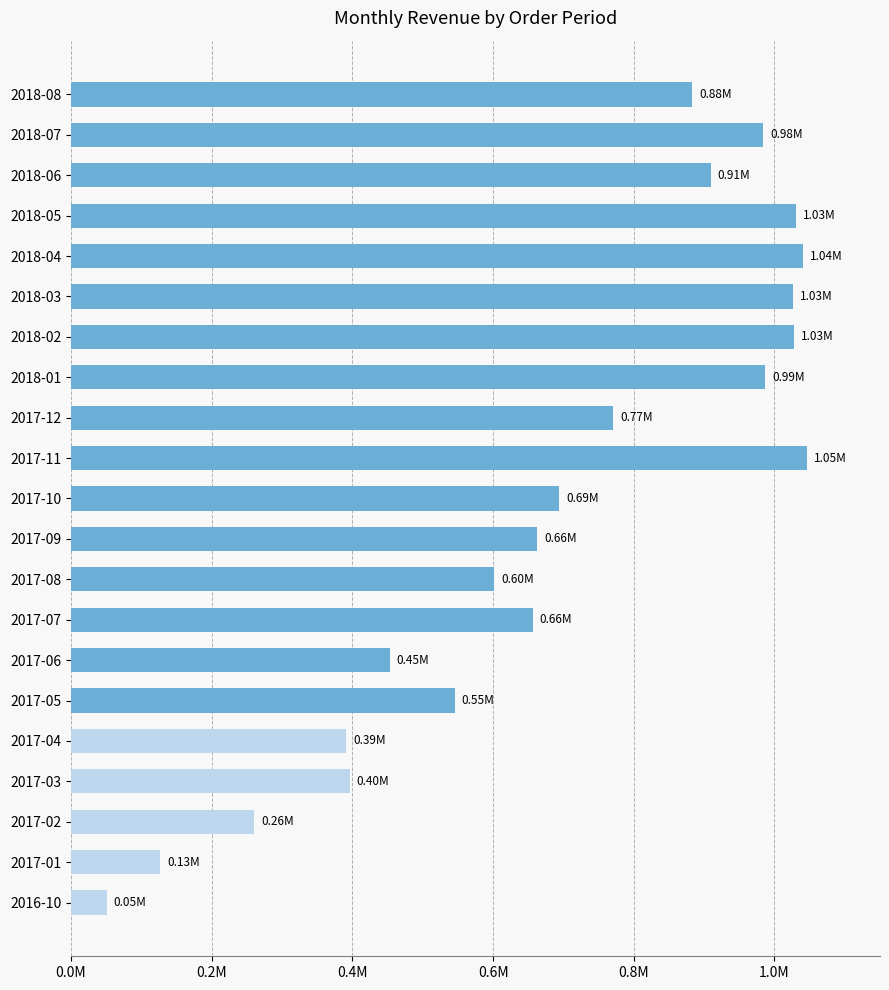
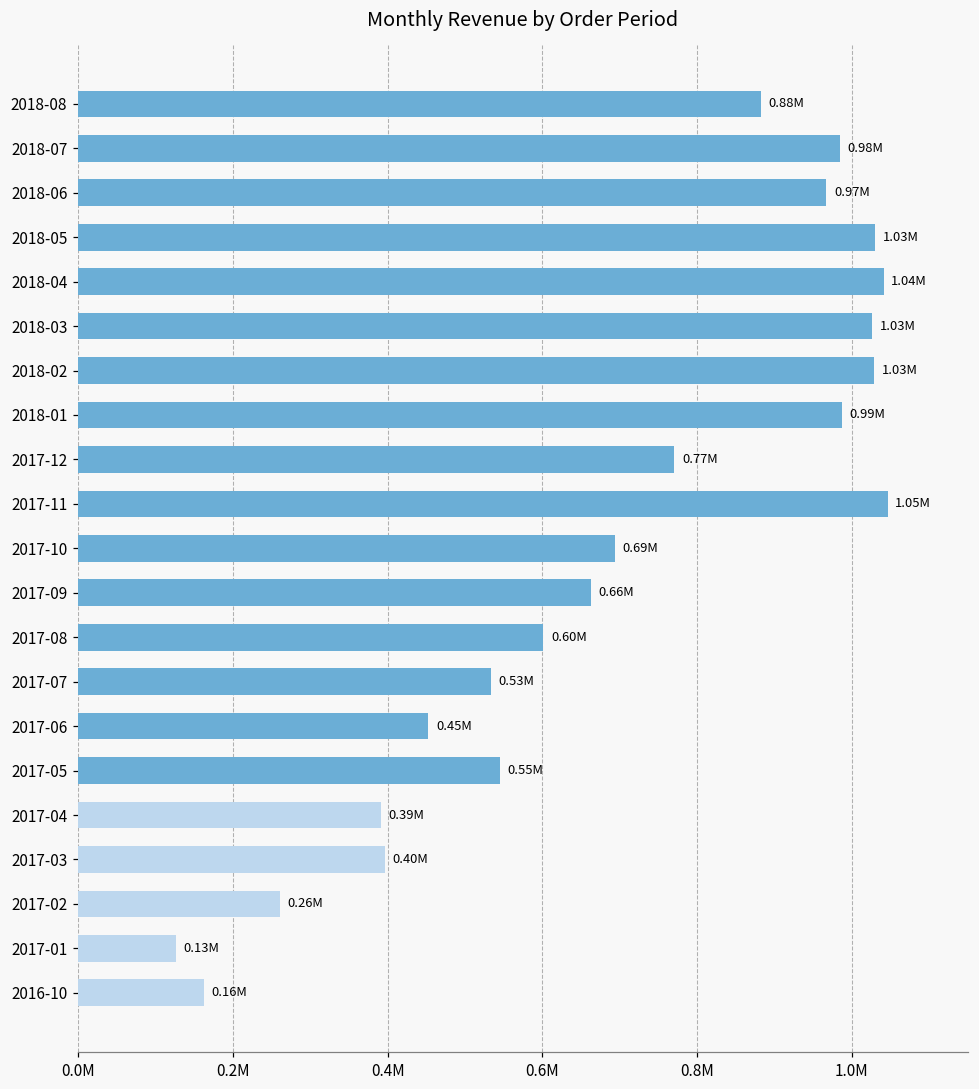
2018-06: 0.91M -> 0.97M
2017-07: 0.66M -> 0.53M
2016-10: 0.05M -> 0.16M
